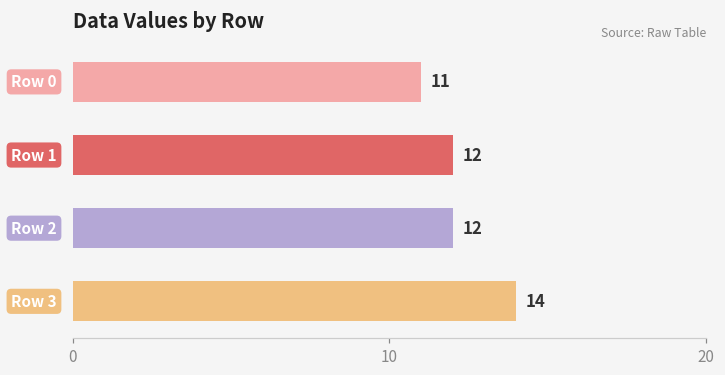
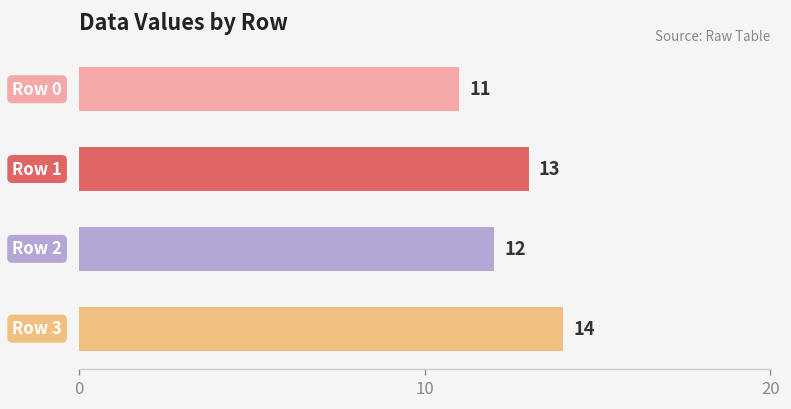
Row 1: 12 -> 13
